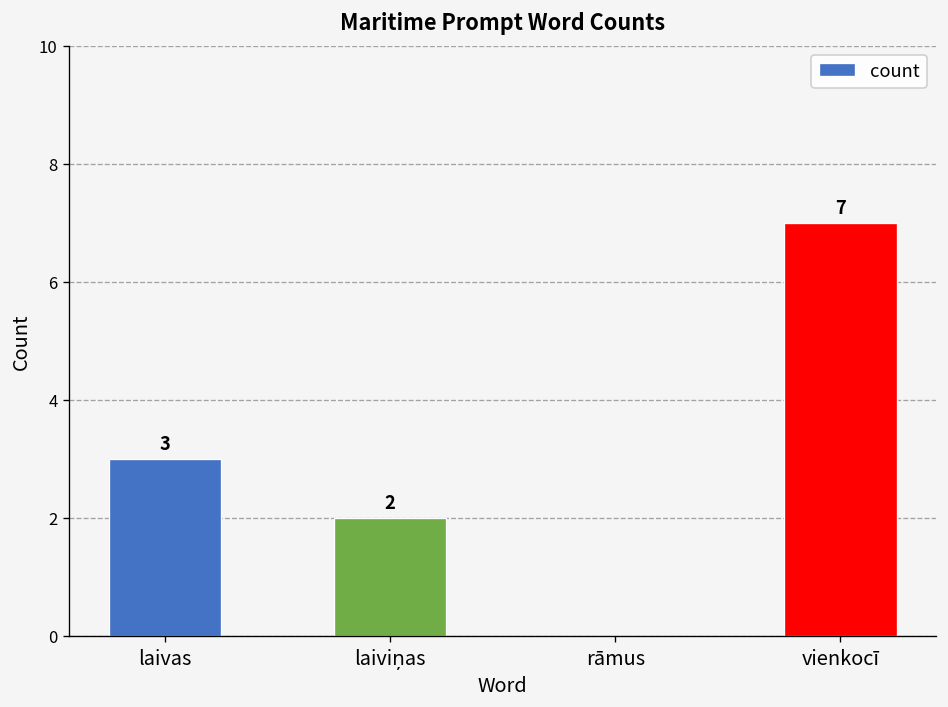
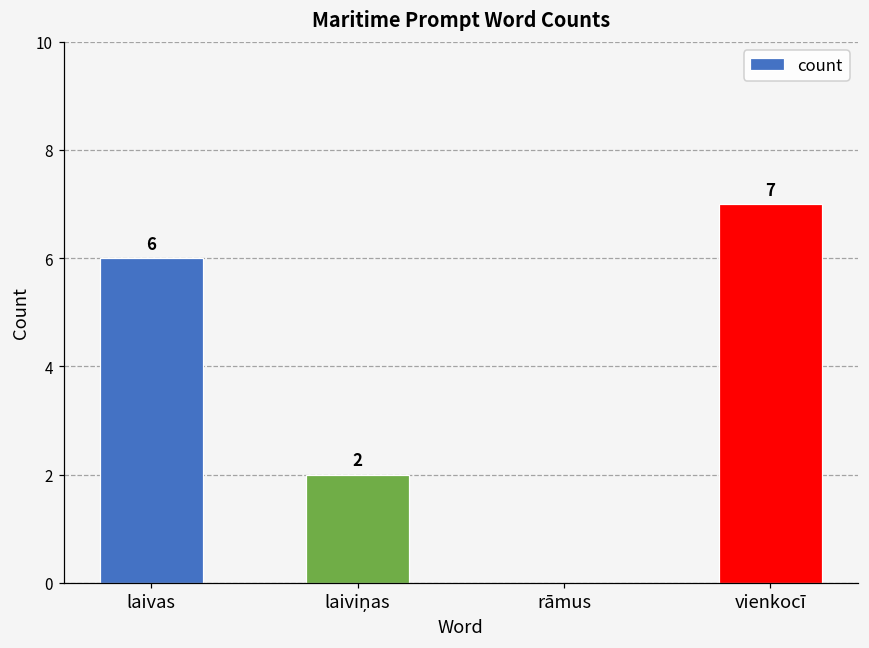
laivas: 3 -> 6
